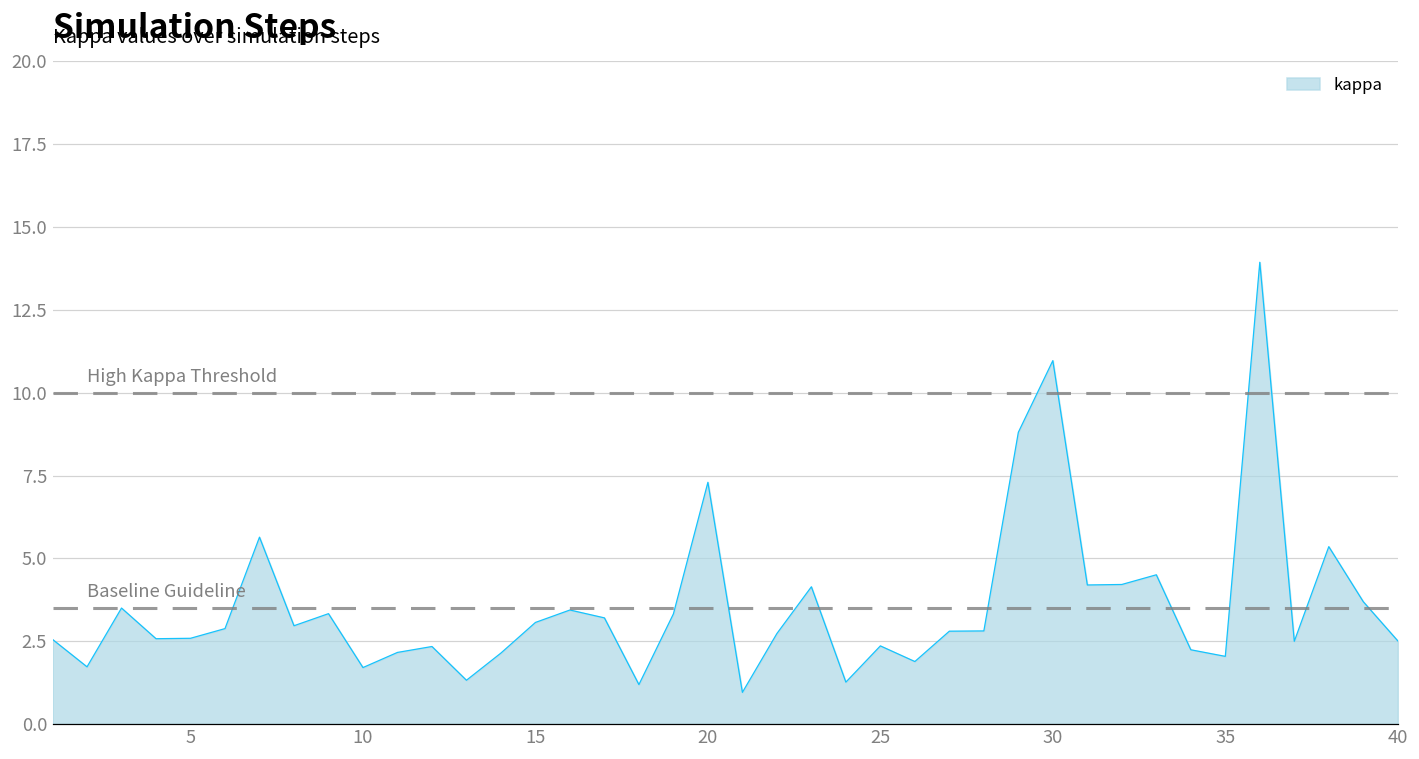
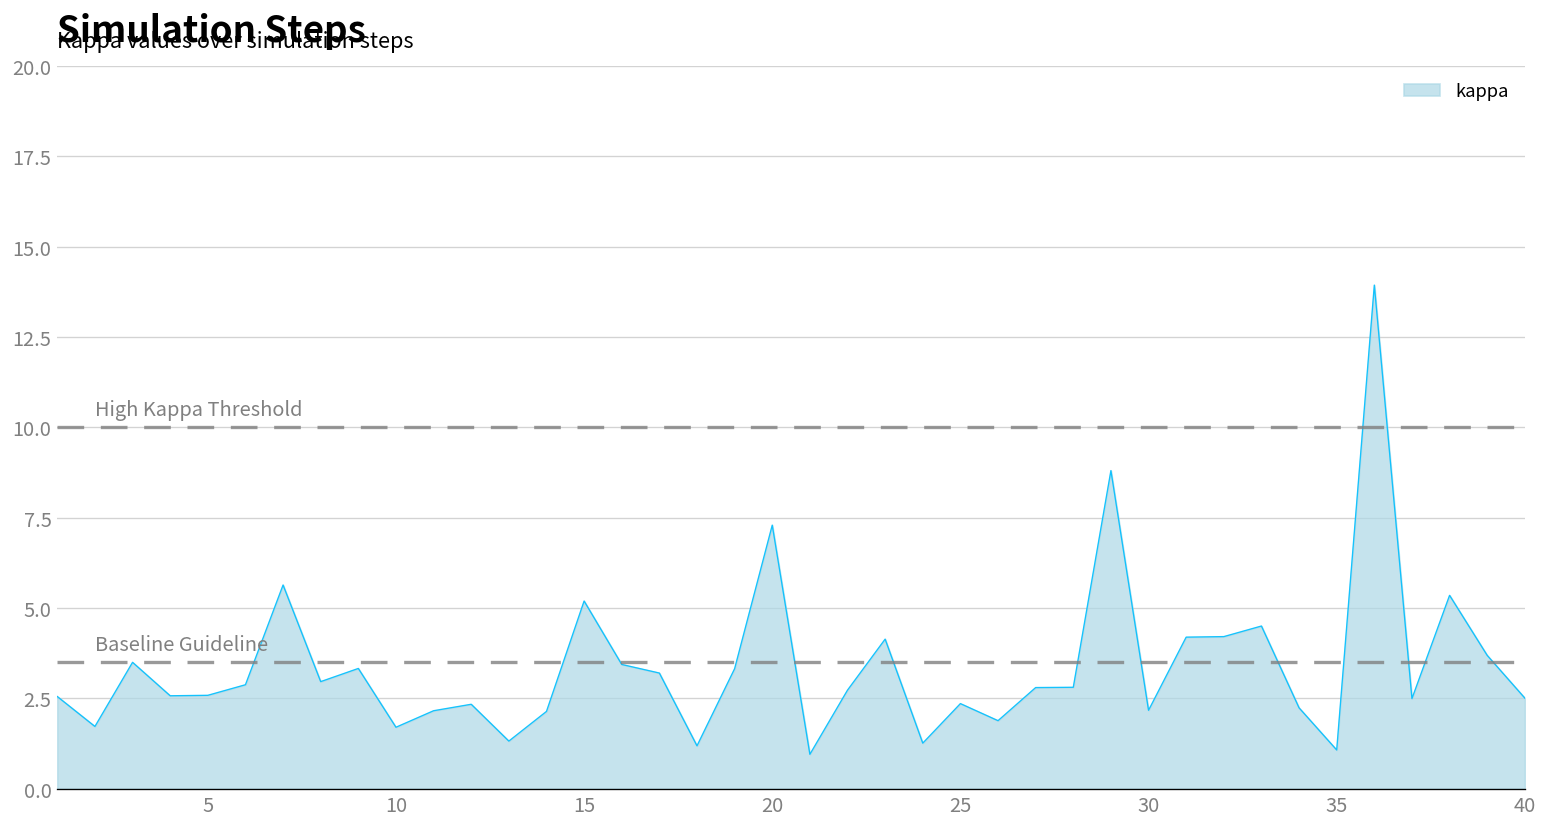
15: 3.1 -> 5.2
30: 11.0 -> 2.2
35: 2.0 -> 1.1
